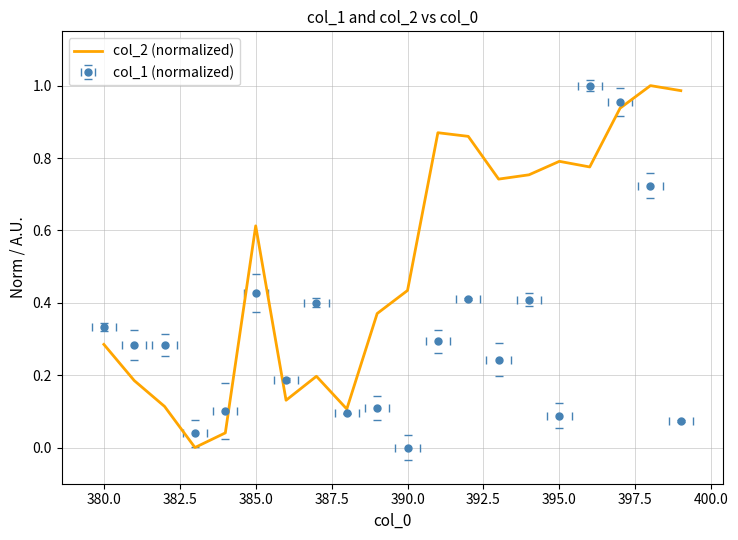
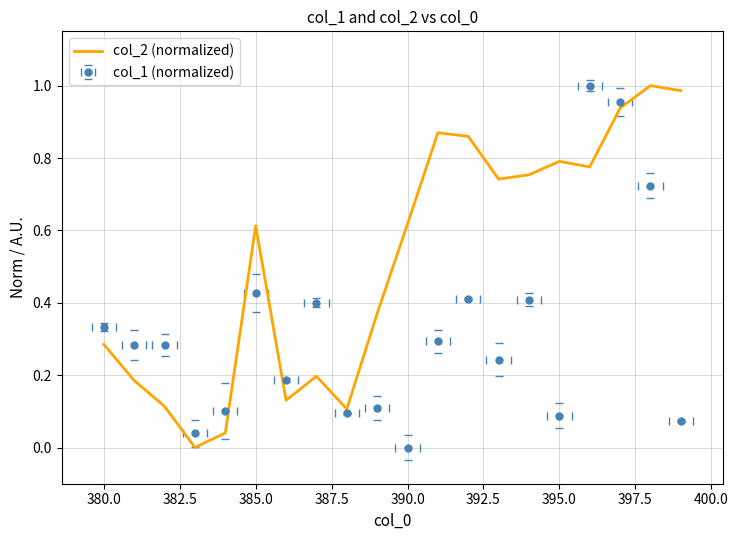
col_2 (normalized), 390.0: 0.43 -> 0.62
